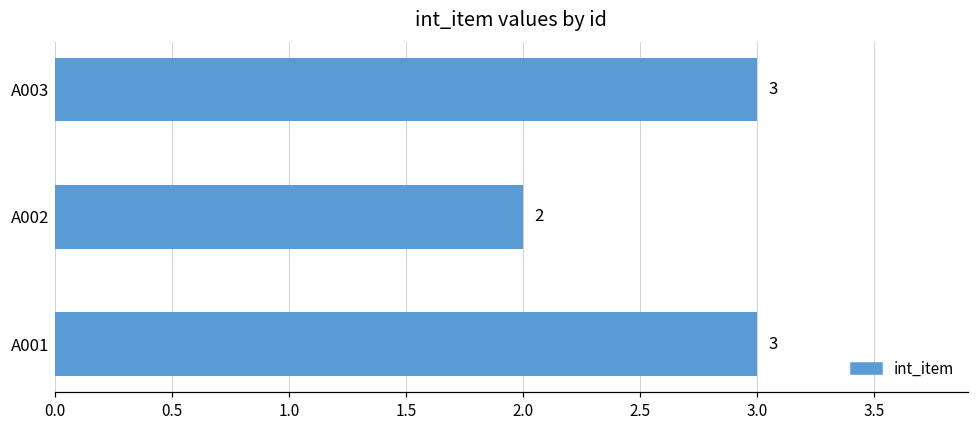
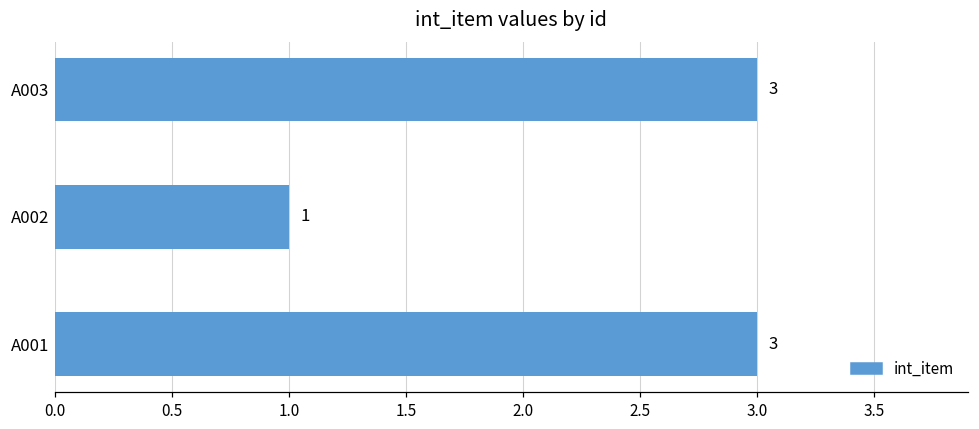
A002: 2 -> 1
